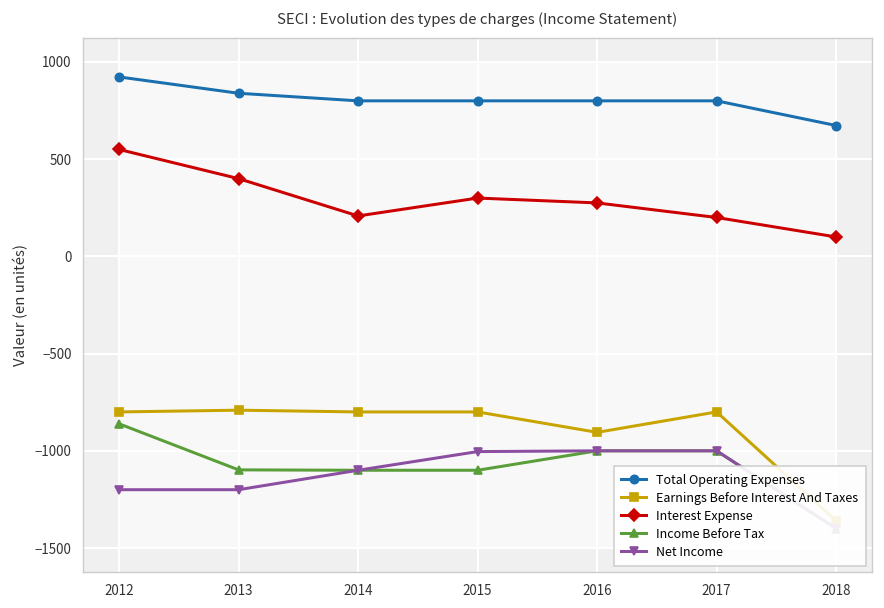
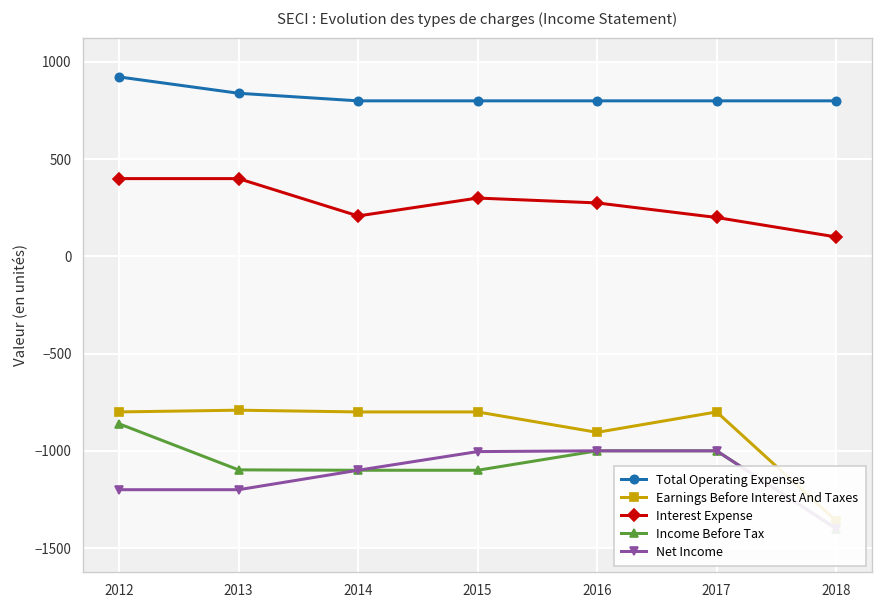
Interest Expense, 2012: 550 -> 400
Total Operating Expenses, 2018: 670 -> 800
